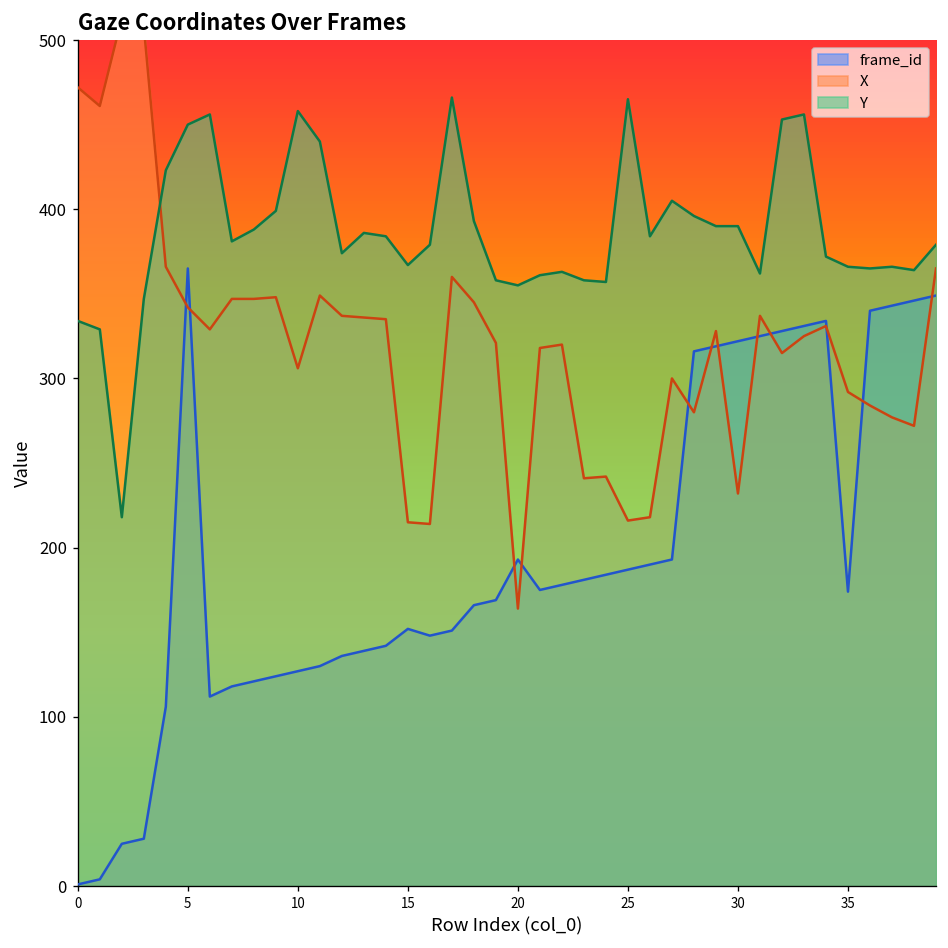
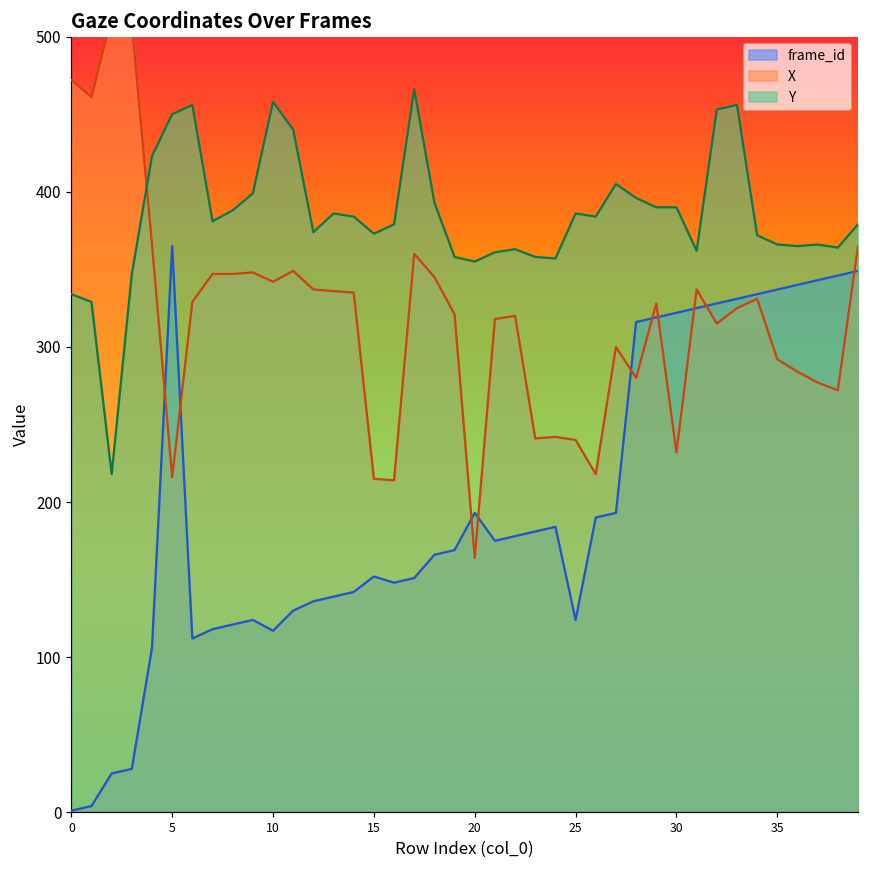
X, 5: 342 -> 216
frame_id, 10: 127 -> 117
X, 10: 306 -> 342
Y, 15: 367 -> 373
frame_id, 25: 187 -> 124
X, 25: 216 -> 240
Y, 25: 465 -> 386
frame_id, 35: 174 -> 337
